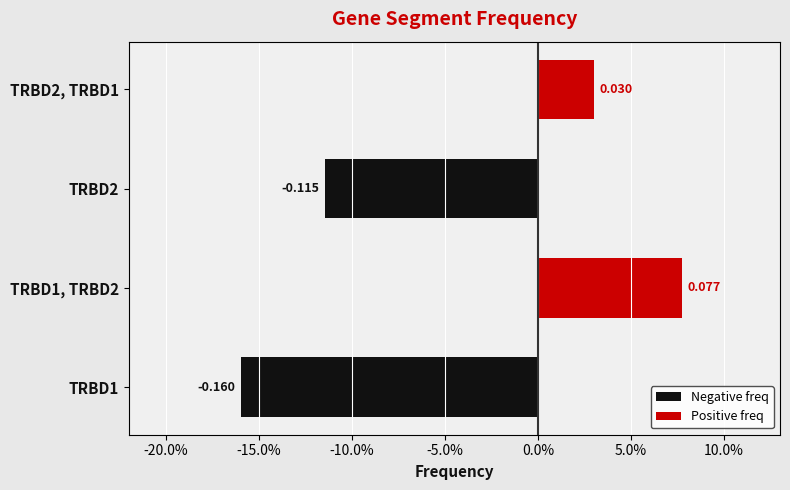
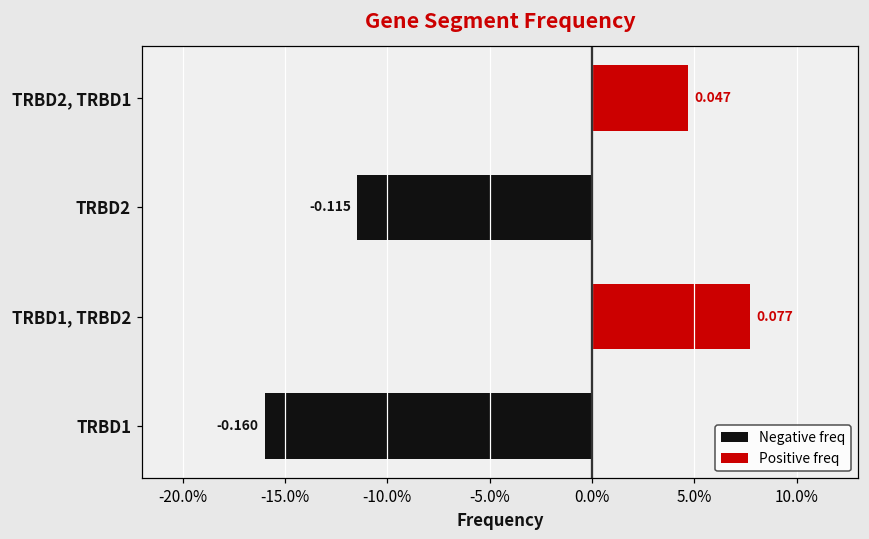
TRBD2, TRBD1: 0.030 -> 0.047
